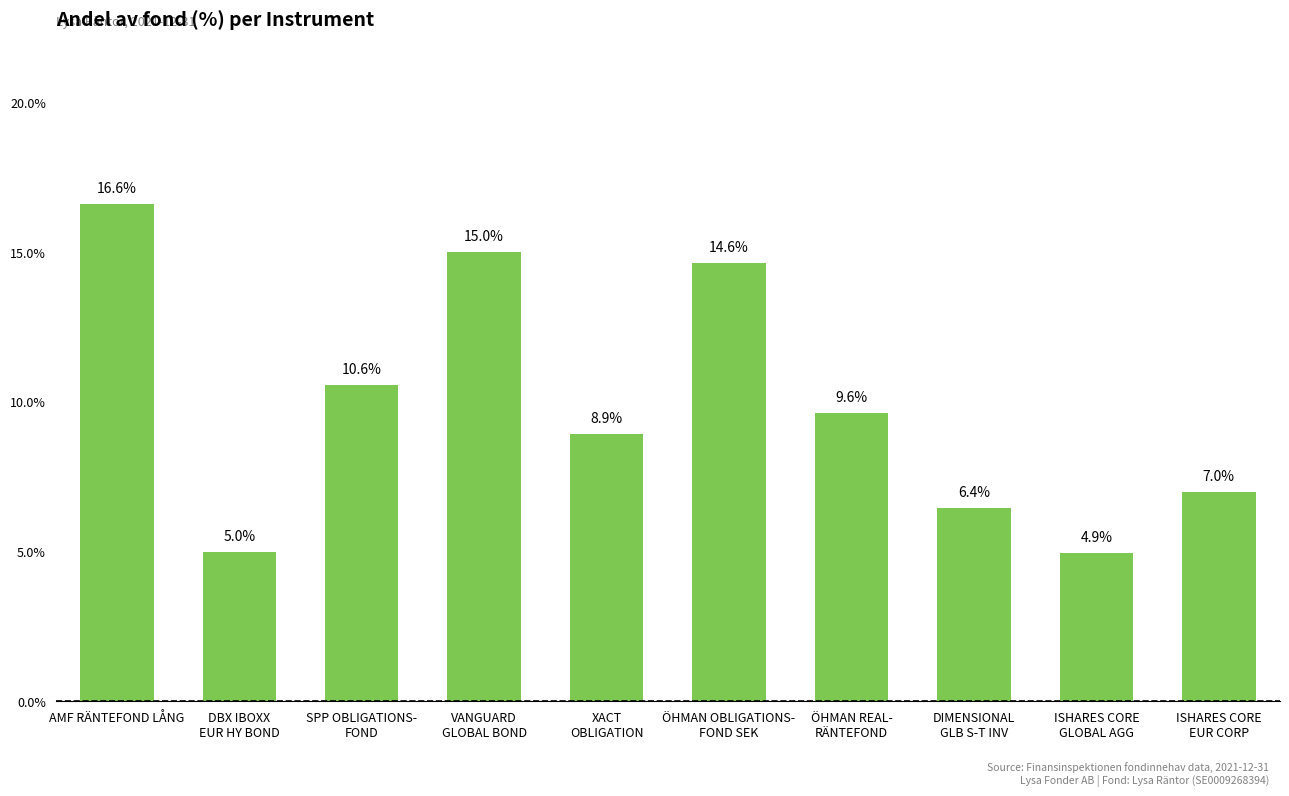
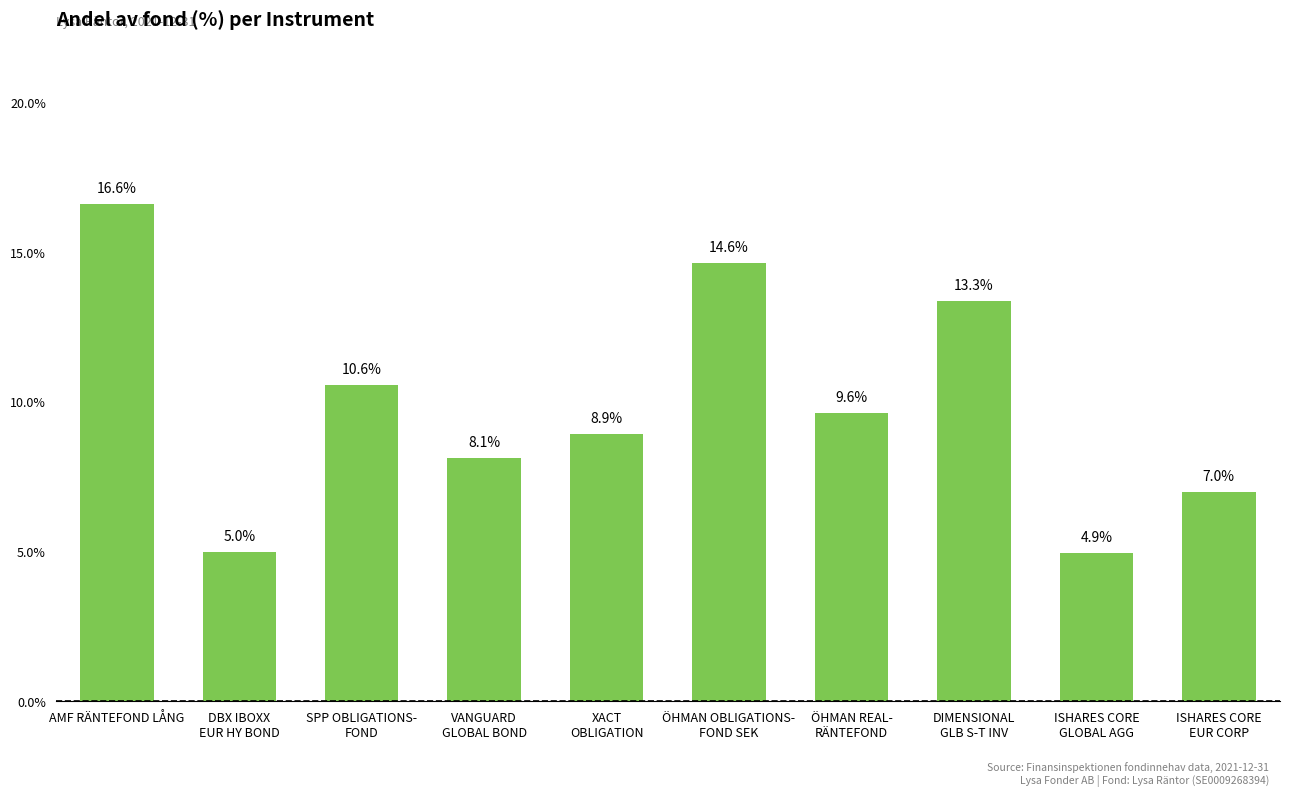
VANGUARD GLOBAL BOND: 15.0% -> 8.1%
DIMENSIONAL GLB S-T INV: 6.4% -> 13.3%
